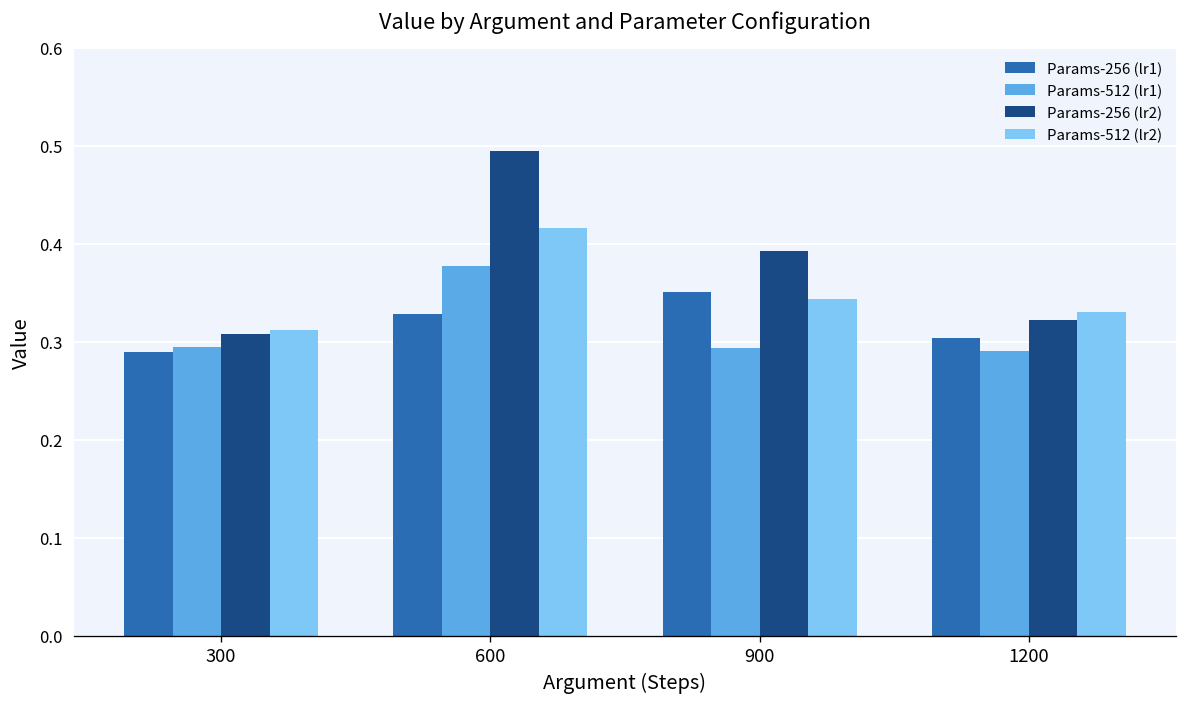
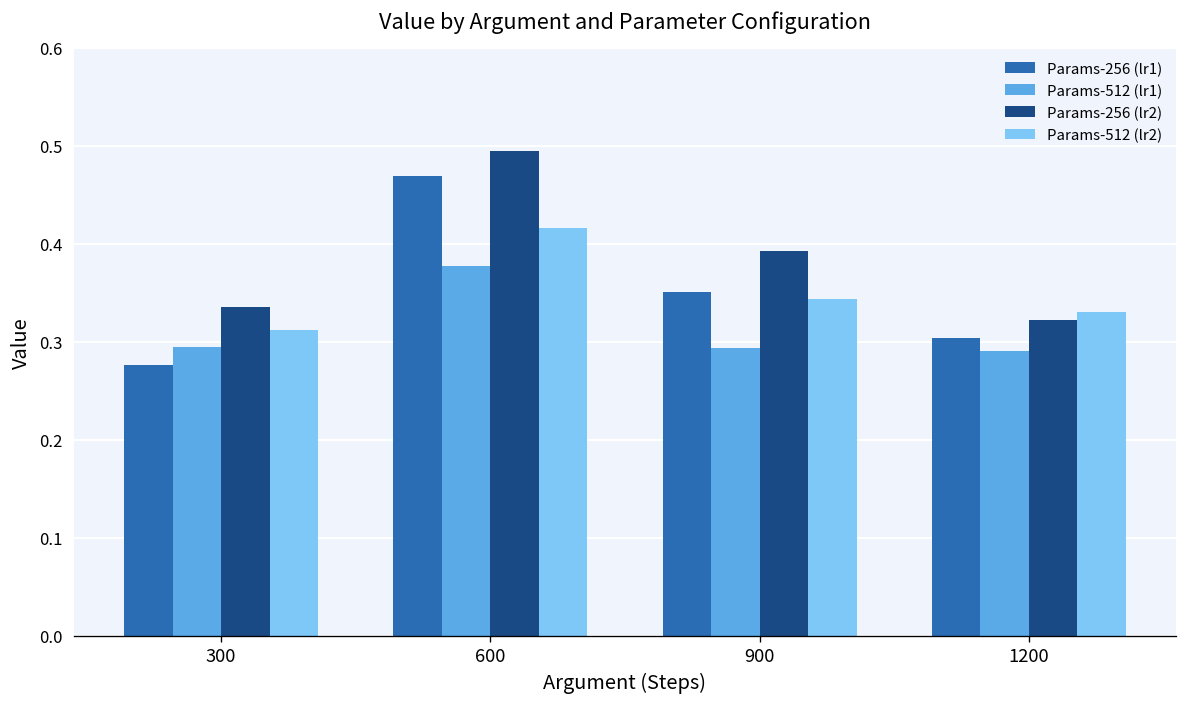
Params-256 (lr1), 300: 0.29 -> 0.28
Params-256 (lr2), 300: 0.31 -> 0.34
Params-256 (lr1), 600: 0.33 -> 0.47
